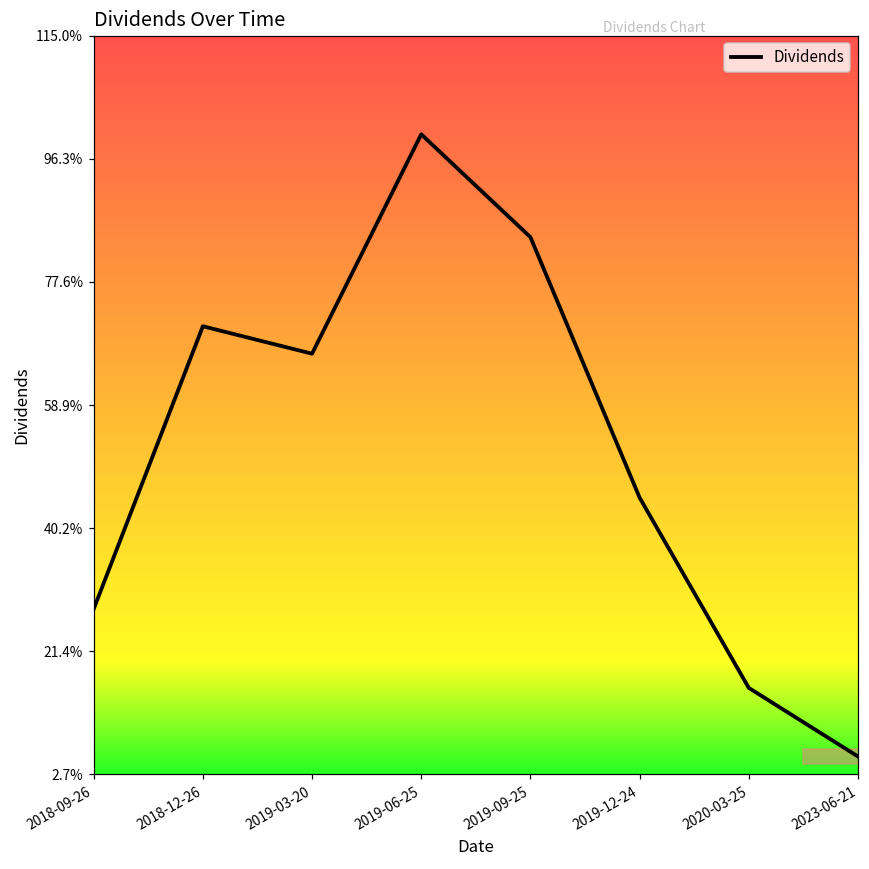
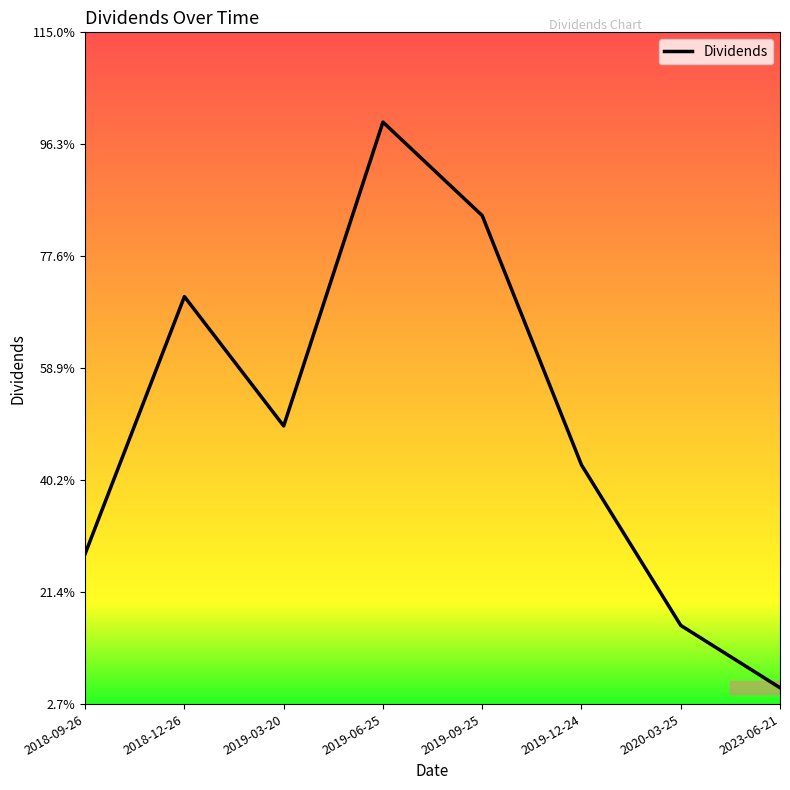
2019-03-20: 67% -> 49%
2019-12-24: 45% -> 43%
